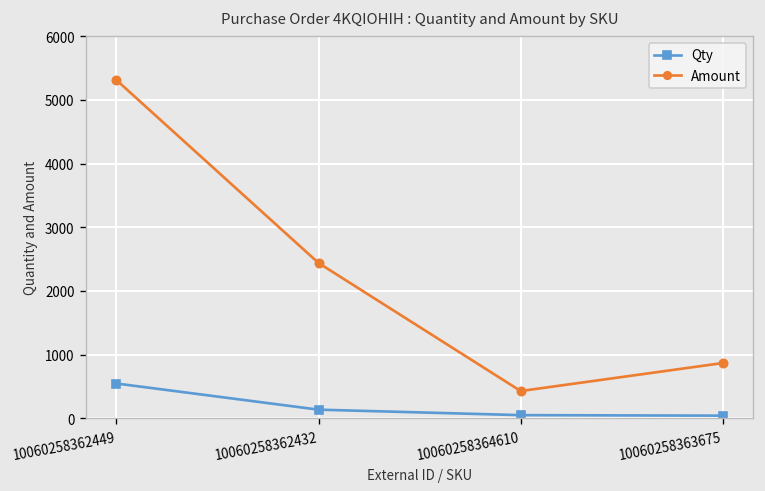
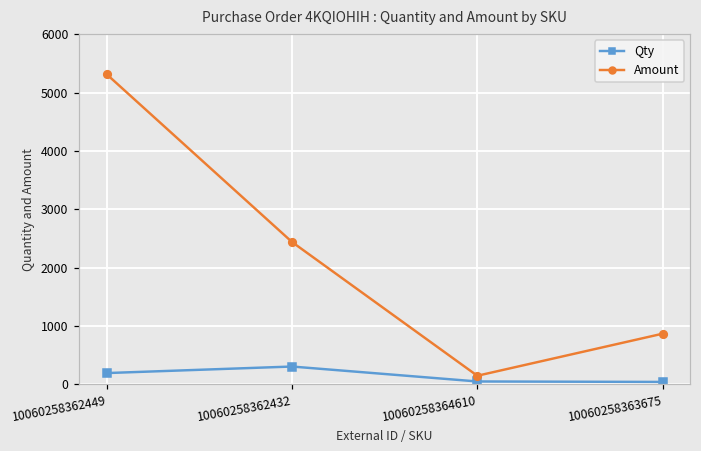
Qty, 10060258362449: 500 -> 200
Qty, 10060258362432: 100 -> 300
Amount, 10060258364610: 400 -> 100
